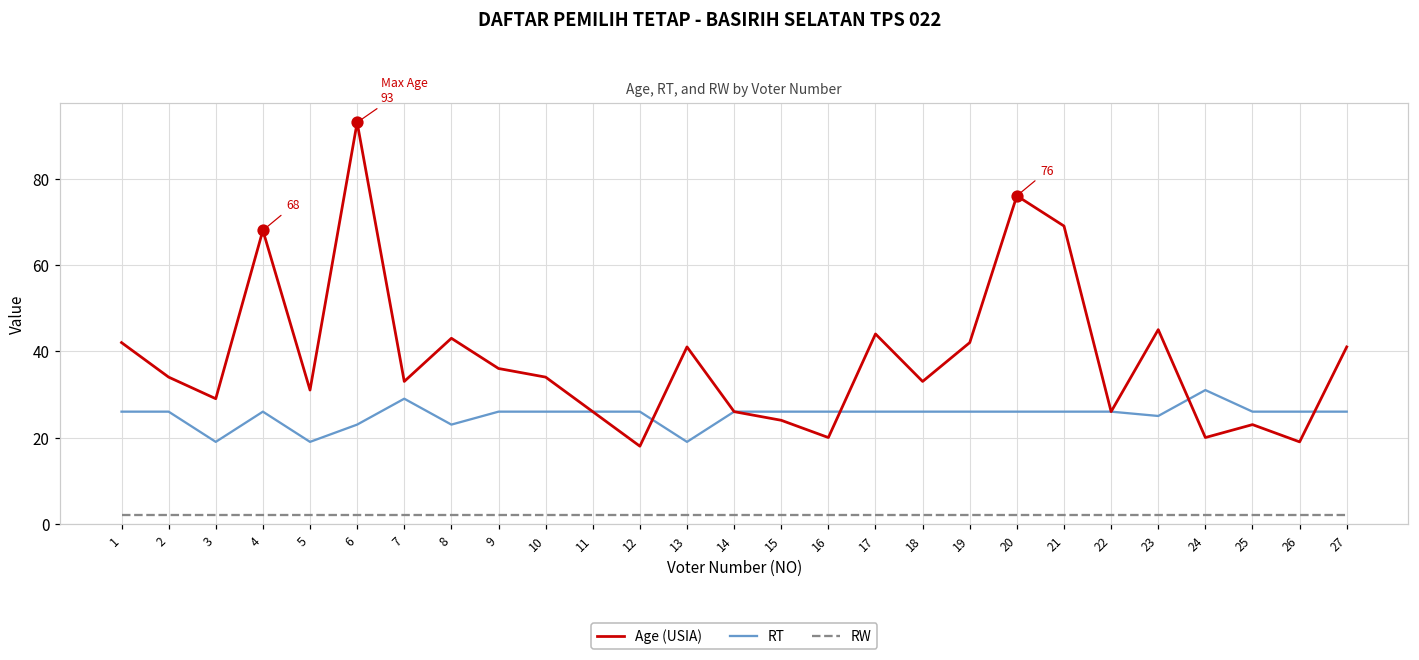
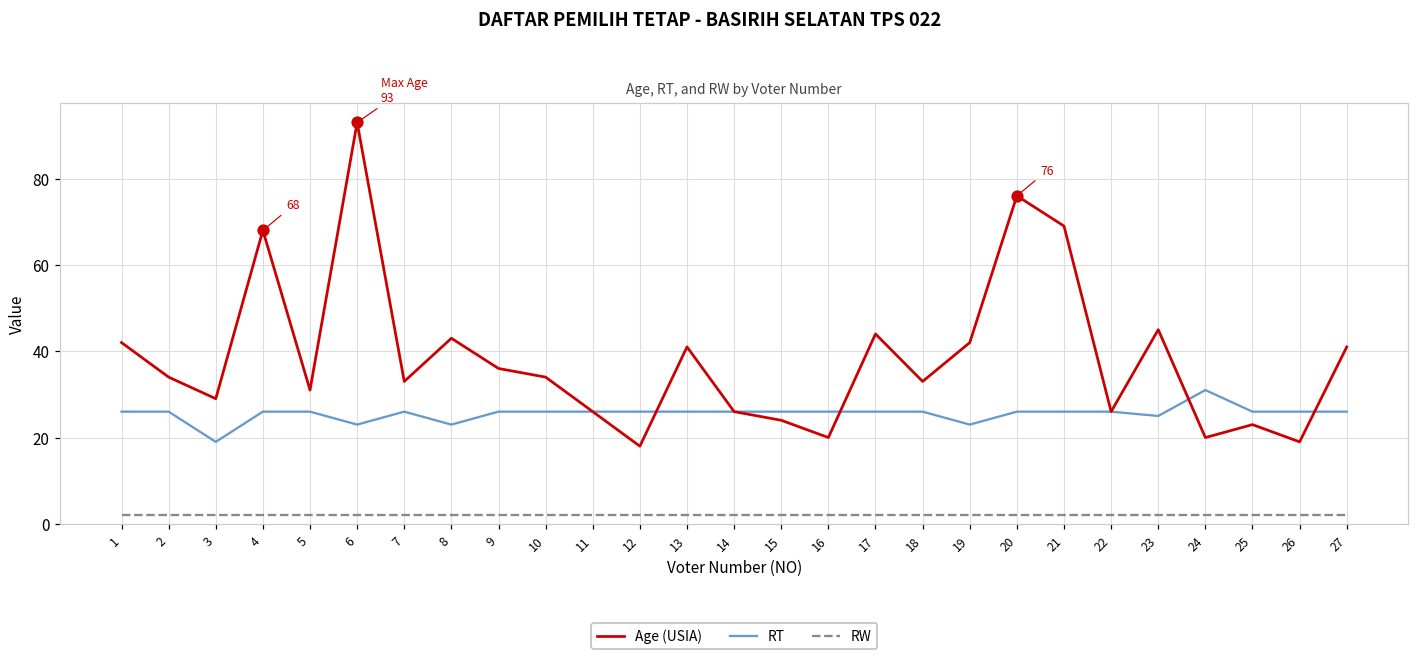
RT, 5: 19 -> 26
RT, 7: 29 -> 26
RT, 13: 19 -> 26
RT, 19: 26 -> 23
